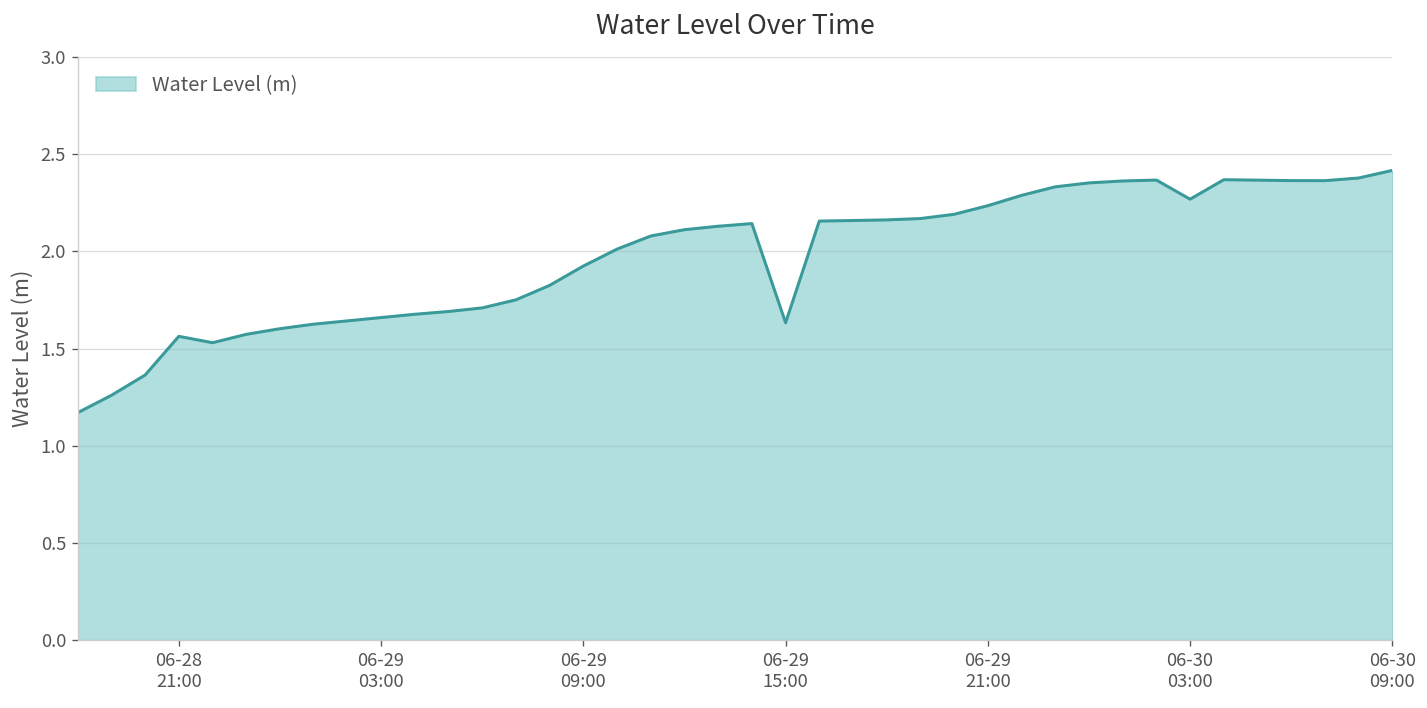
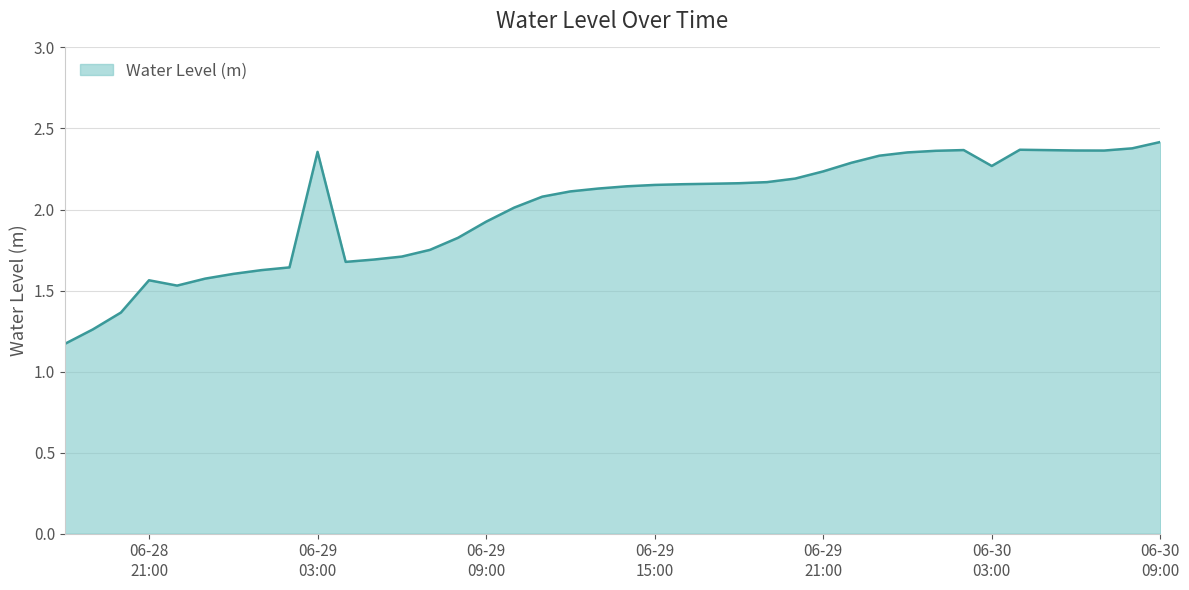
06-29 03:00: 1.66 -> 2.36
06-29 15:00: 1.63 -> 2.15
